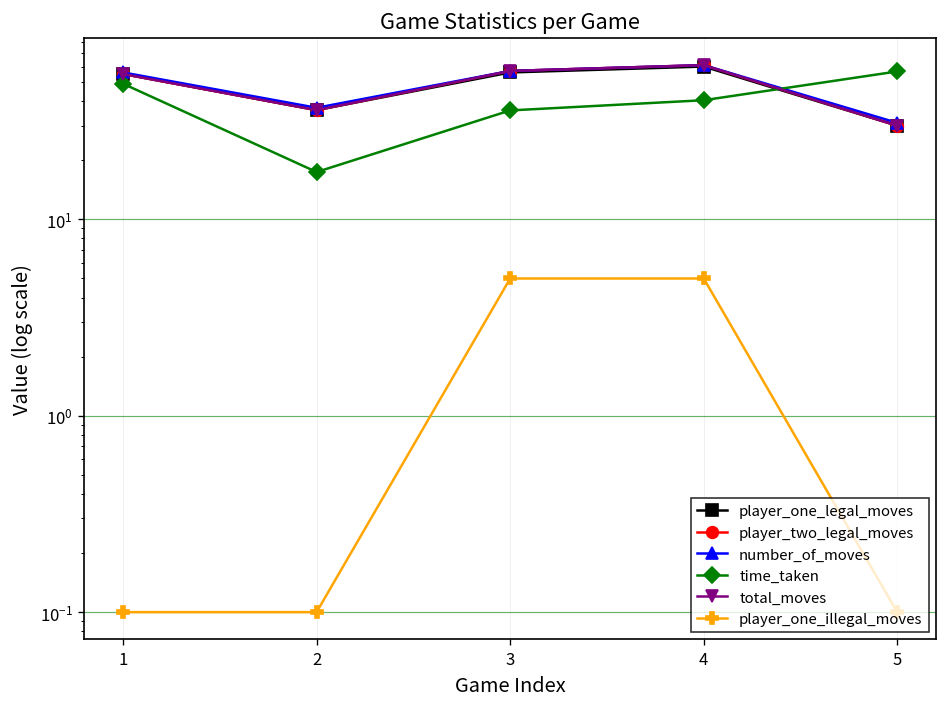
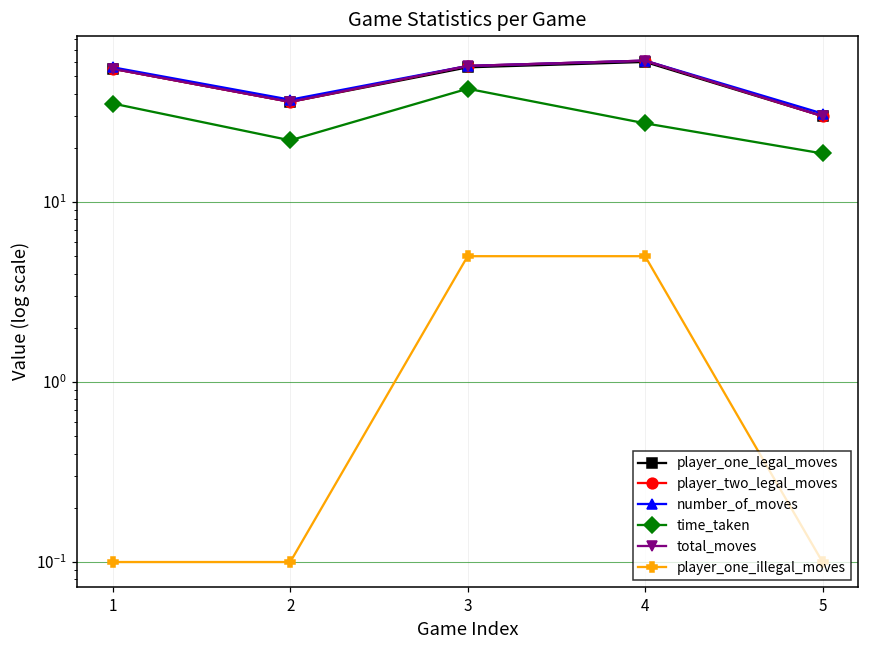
time_taken, 1: 49 -> 35
time_taken, 2: 17 -> 22
time_taken, 3: 36 -> 43
time_taken, 4: 40 -> 27
time_taken, 5: 57 -> 19
